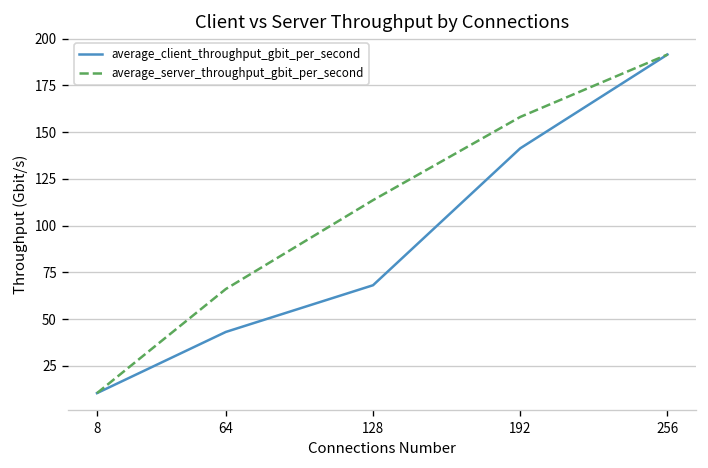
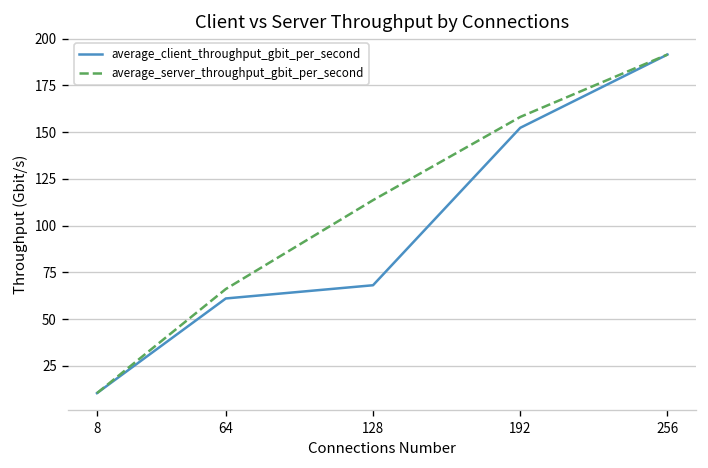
average_client_throughput_gbit_per_second, 64: 43 -> 61
average_client_throughput_gbit_per_second, 192: 141 -> 152
